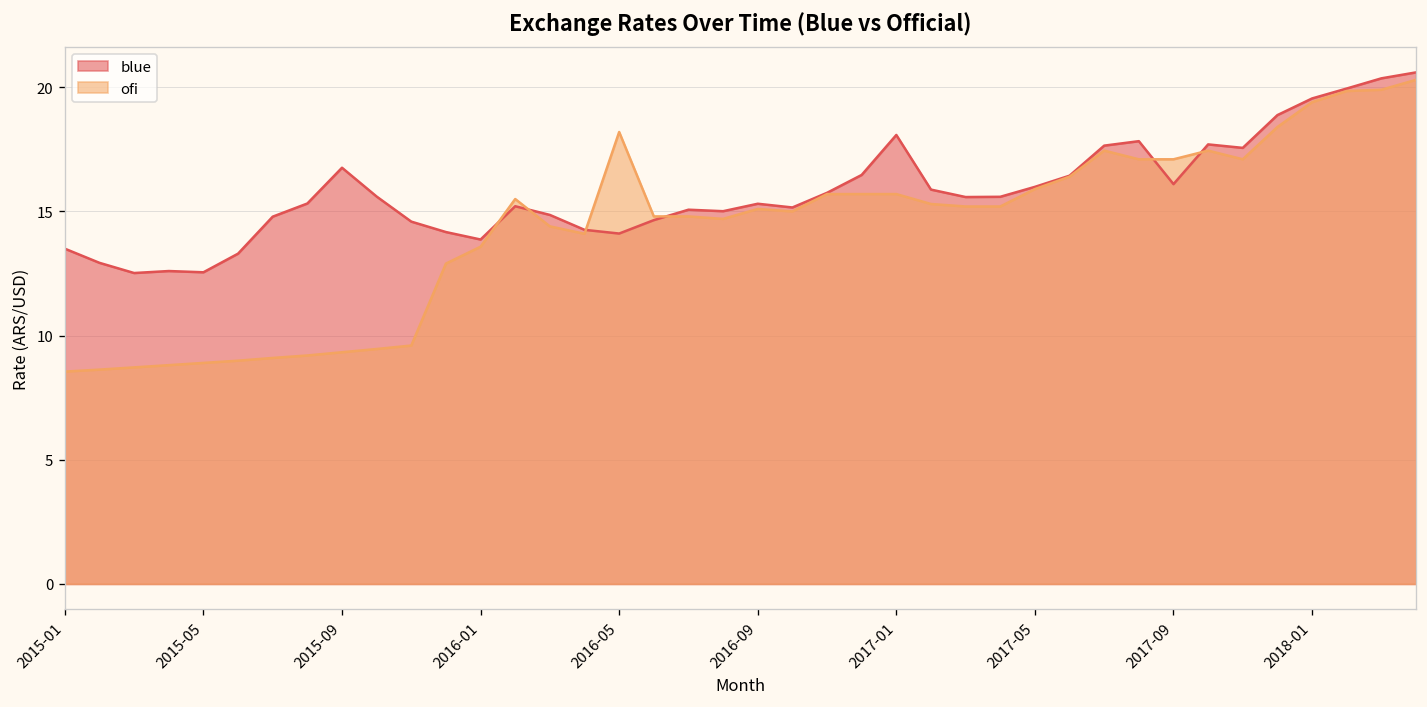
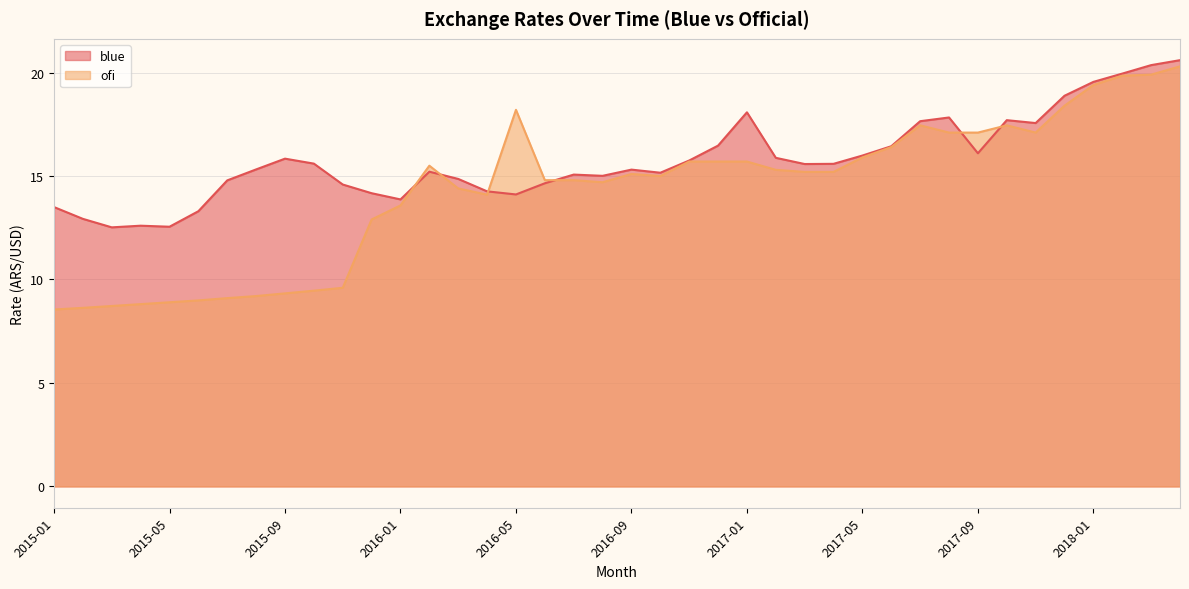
blue, 2015-09: 16.8 -> 15.8
